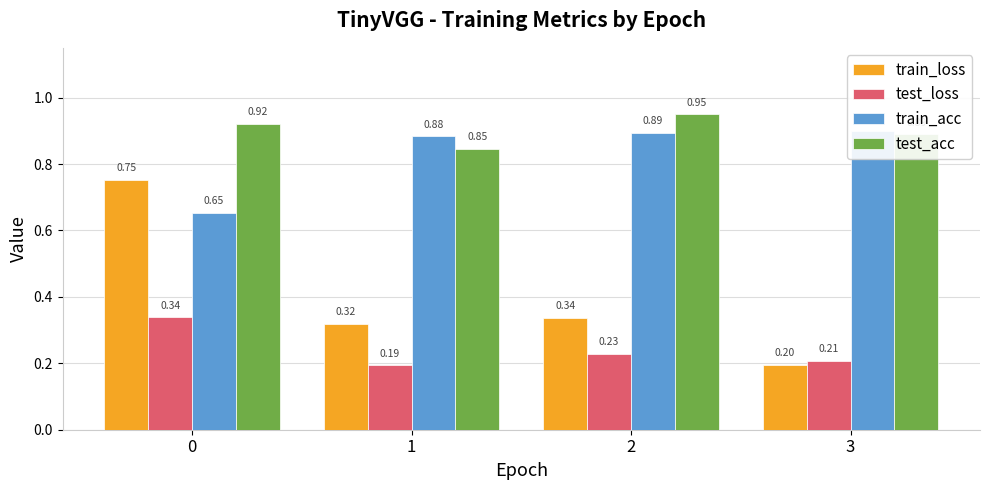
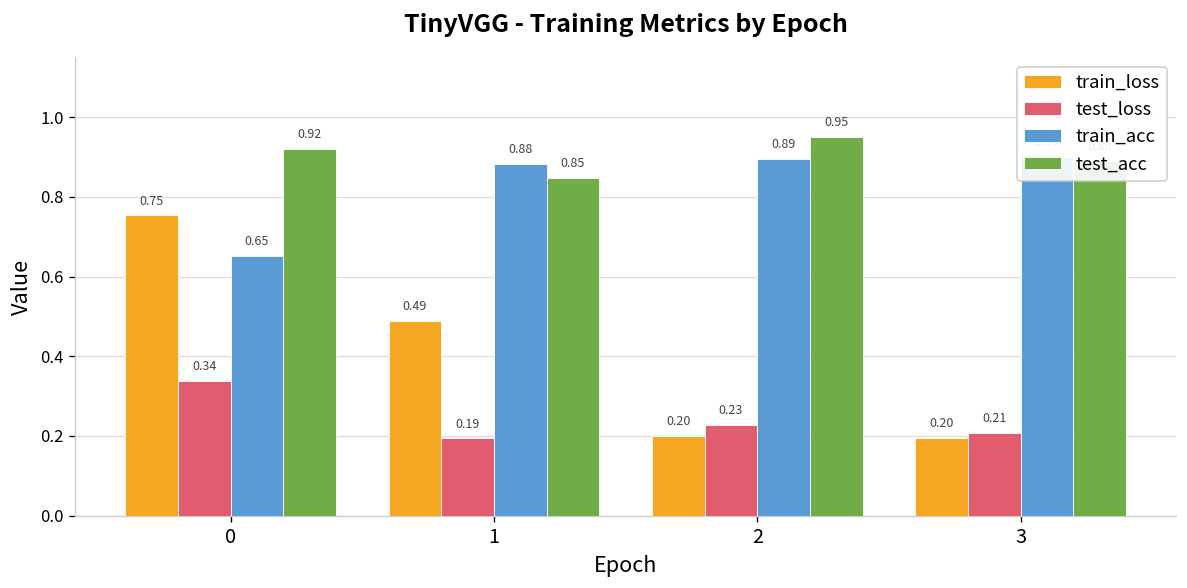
train_loss, 1: 0.32 -> 0.49
train_loss, 2: 0.34 -> 0.20
